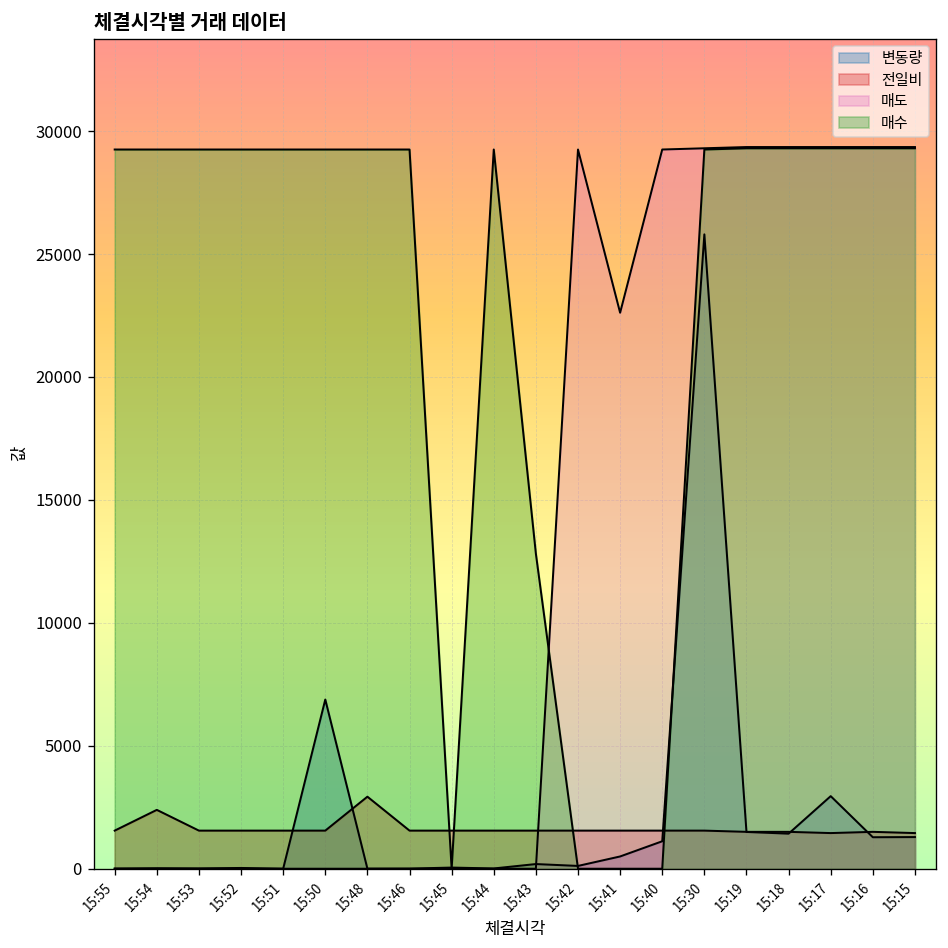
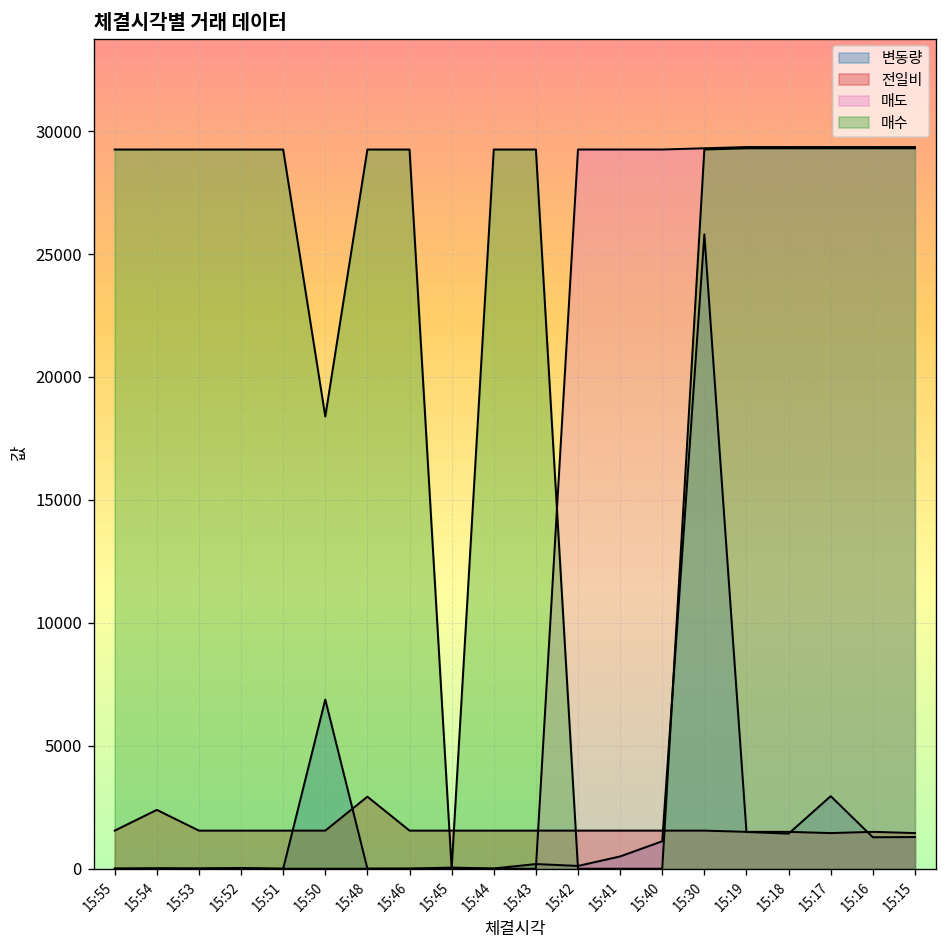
매수, 15:50: 29300 -> 18400
매수, 15:43: 12800 -> 29300
매도, 15:41: 22600 -> 29300
